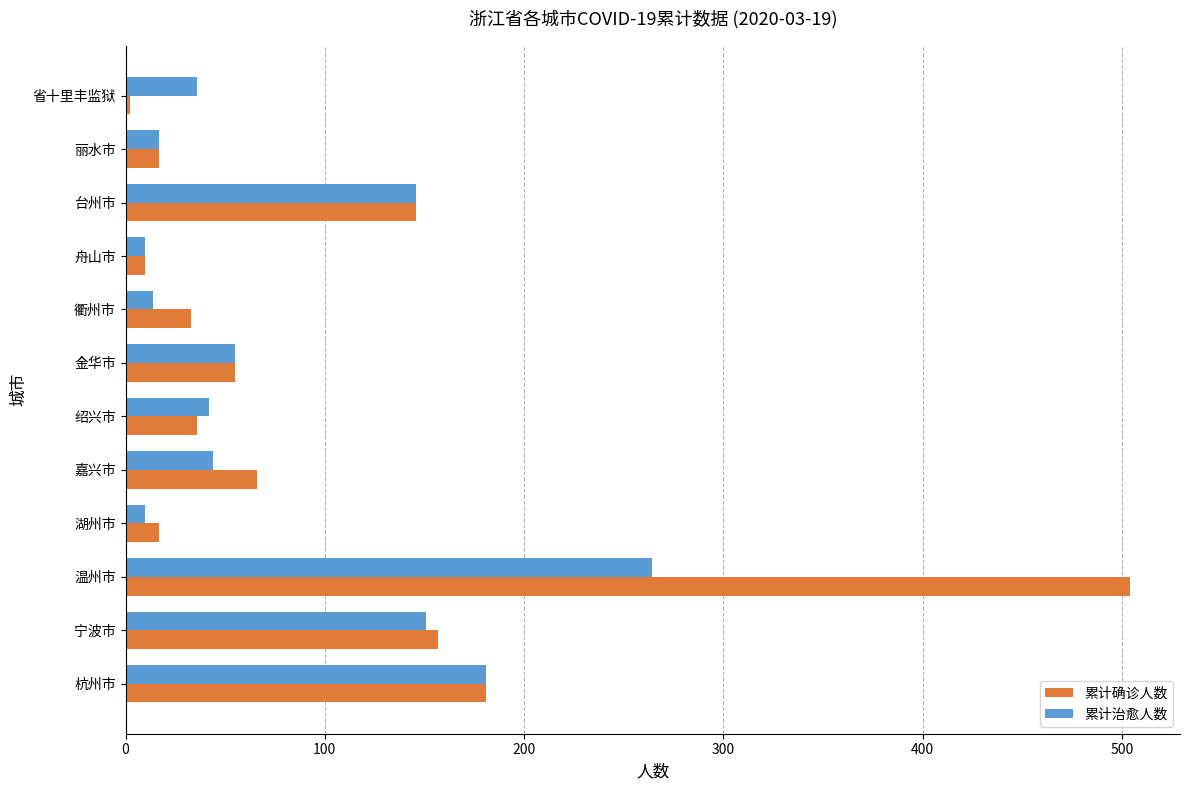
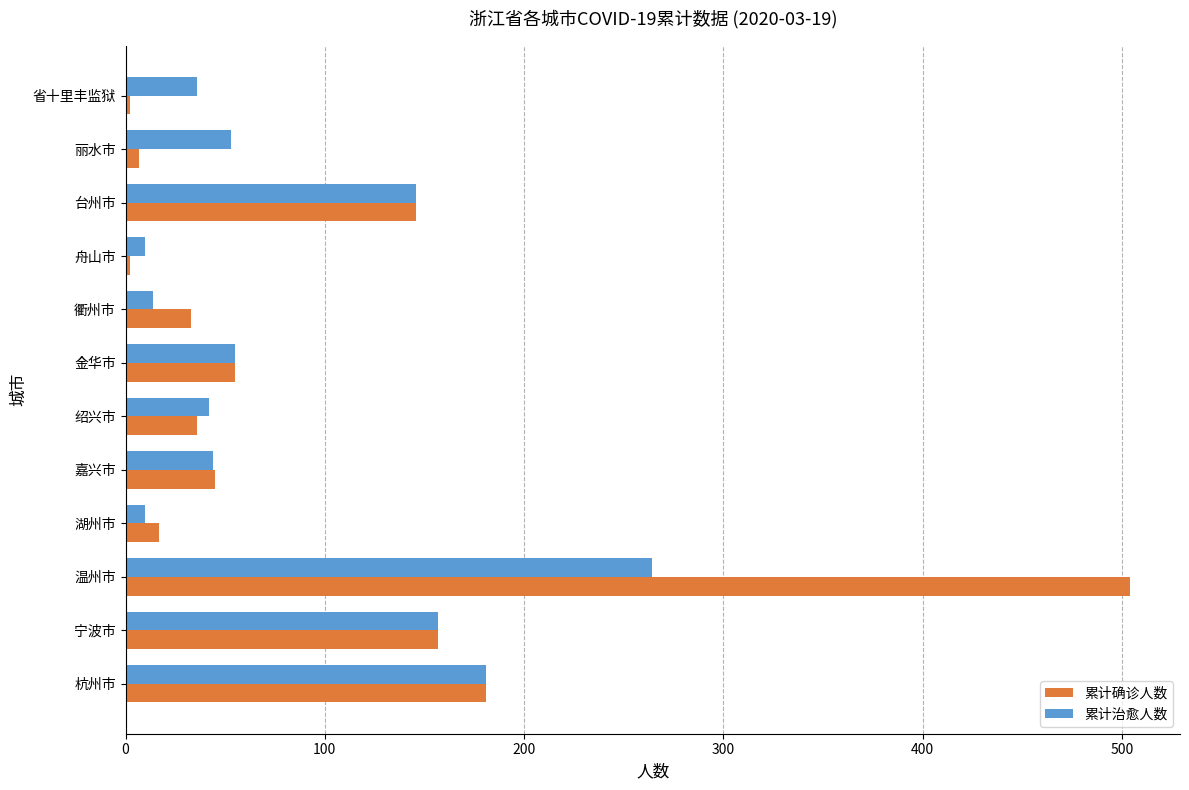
累计治愈人数, 丽水市: 17 -> 53
累计确诊人数, 丽水市: 17 -> 7
累计确诊人数, 舟山市: 10 -> 2
累计确诊人数, 嘉兴市: 66 -> 45
累计治愈人数, 宁波市: 151 -> 157
